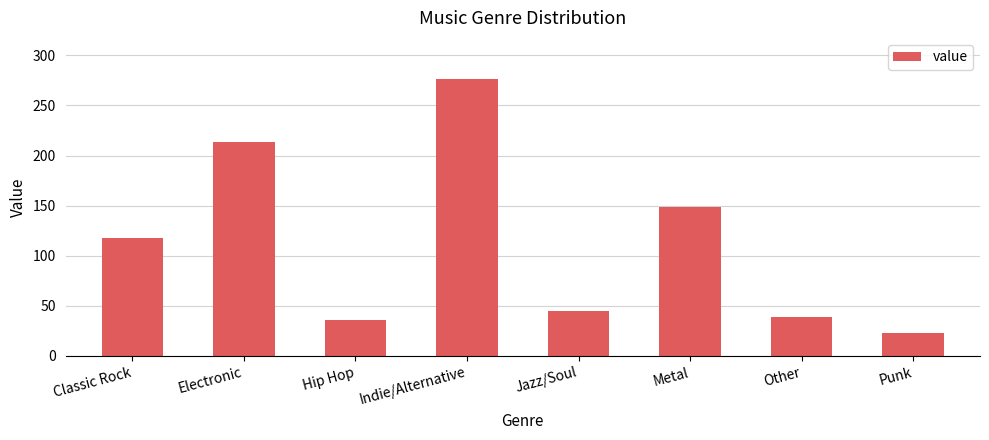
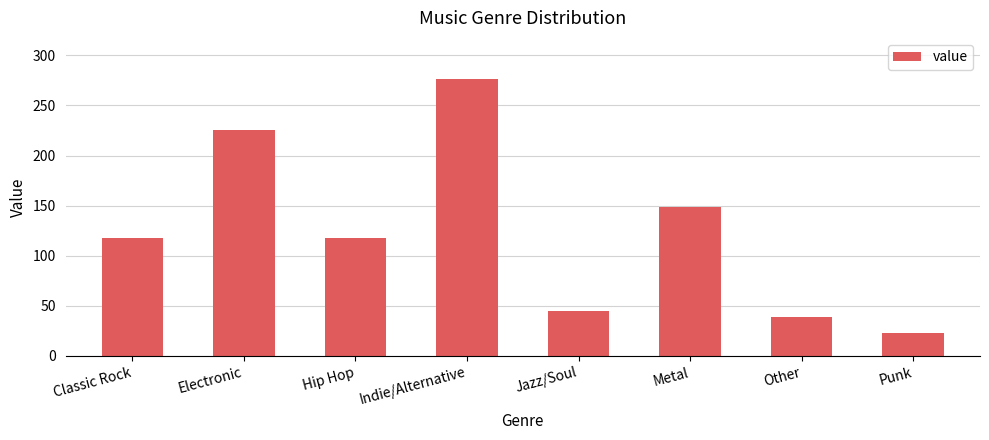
Electronic: 213 -> 225
Hip Hop: 36 -> 118
